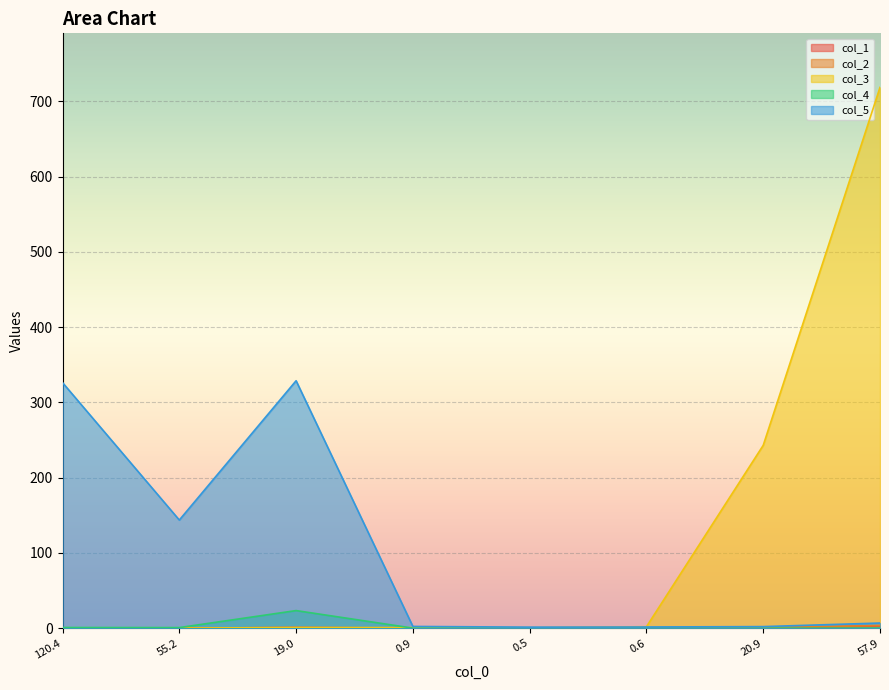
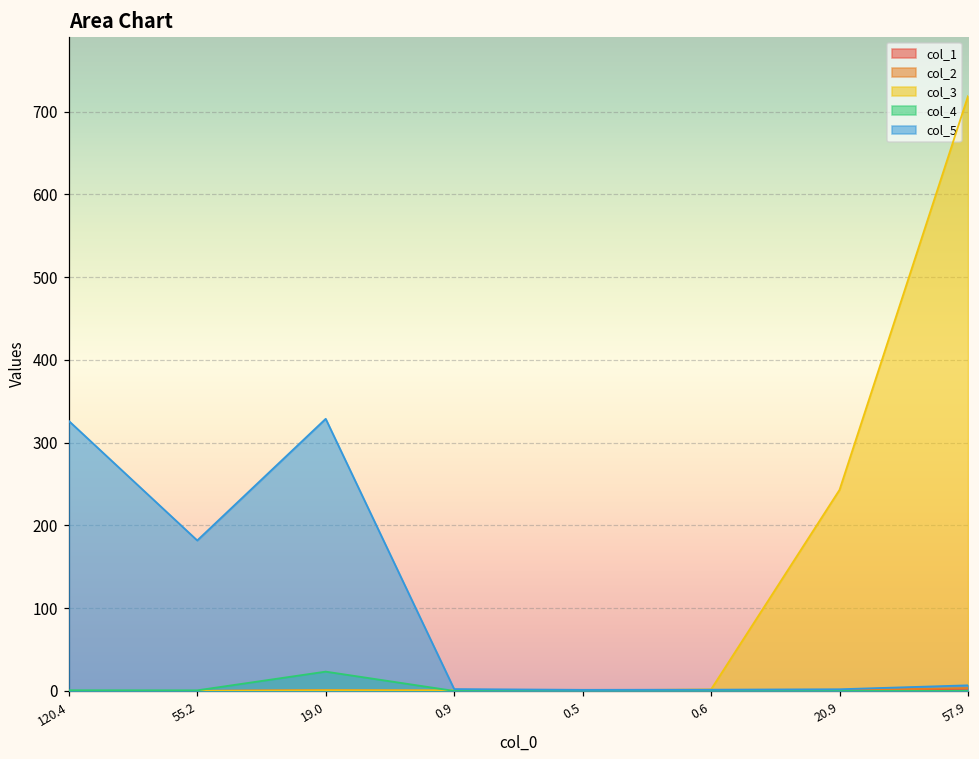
col_5, 55.2: 140 -> 180
